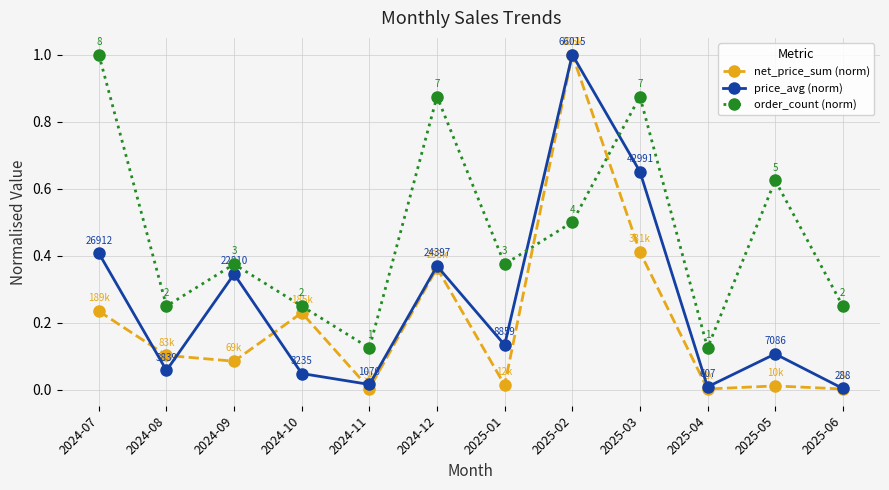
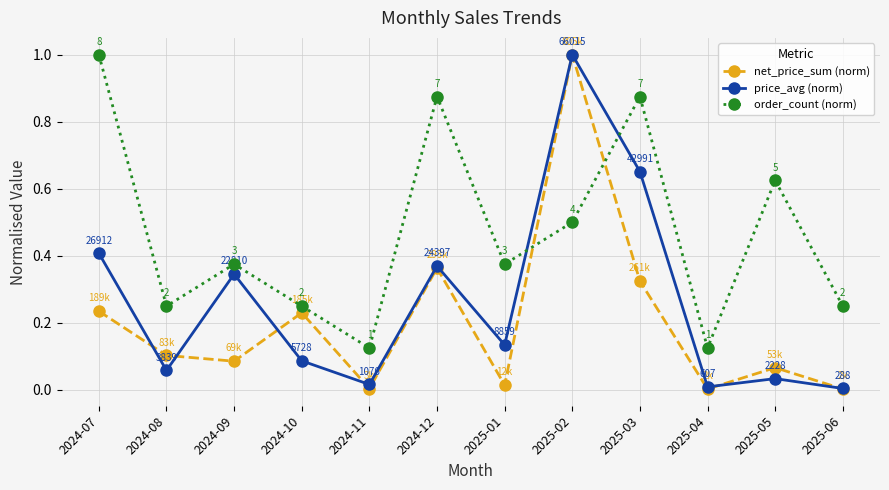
price_avg (norm), 2024-10: 3235 -> 5728
net_price_sum (norm), 2025-03: 331k -> 261k
net_price_sum (norm), 2025-05: 10k -> 53k
price_avg (norm), 2025-05: 7086 -> 2228
